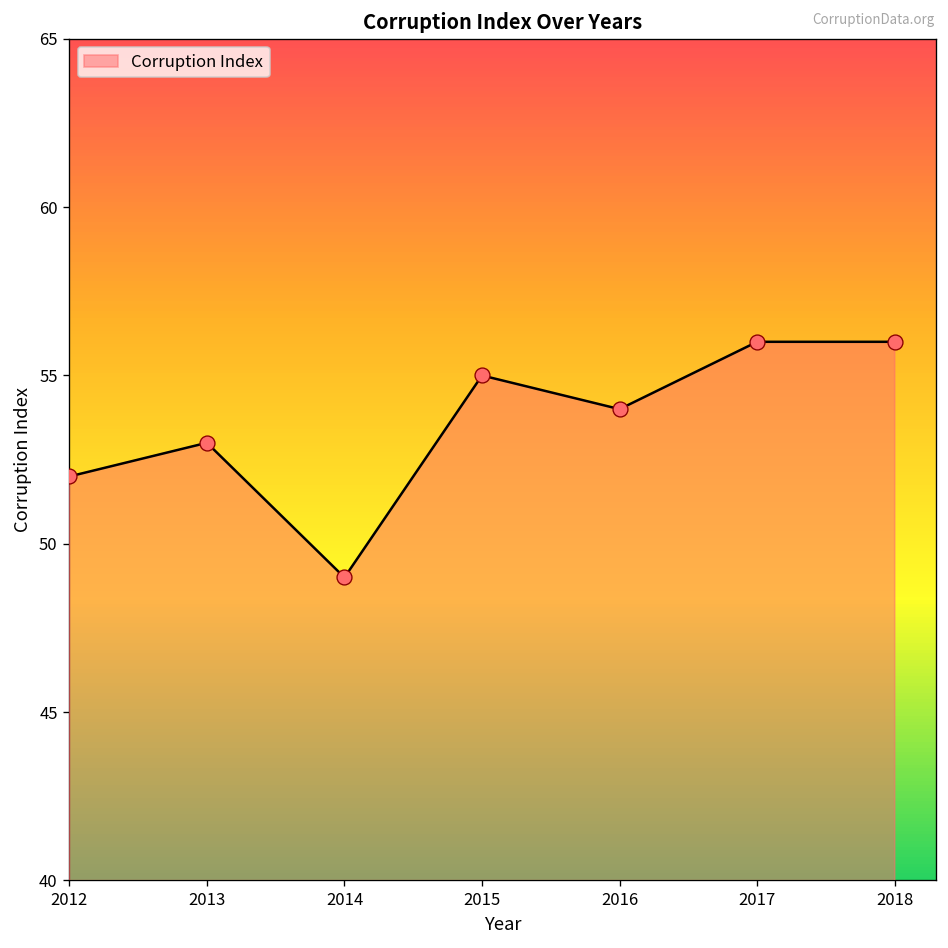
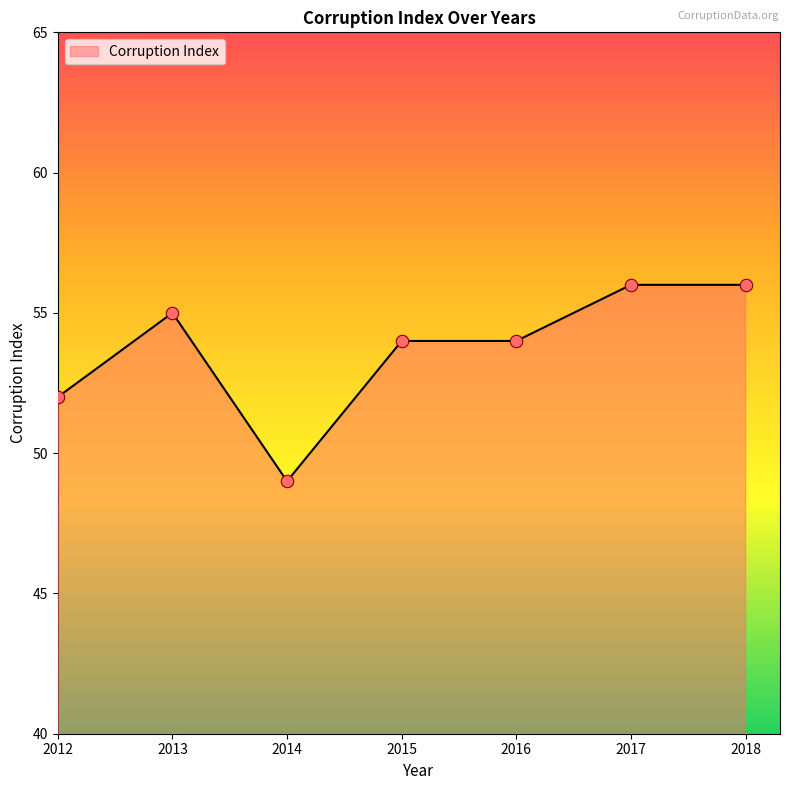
2013: 53 -> 55
2015: 55 -> 54
